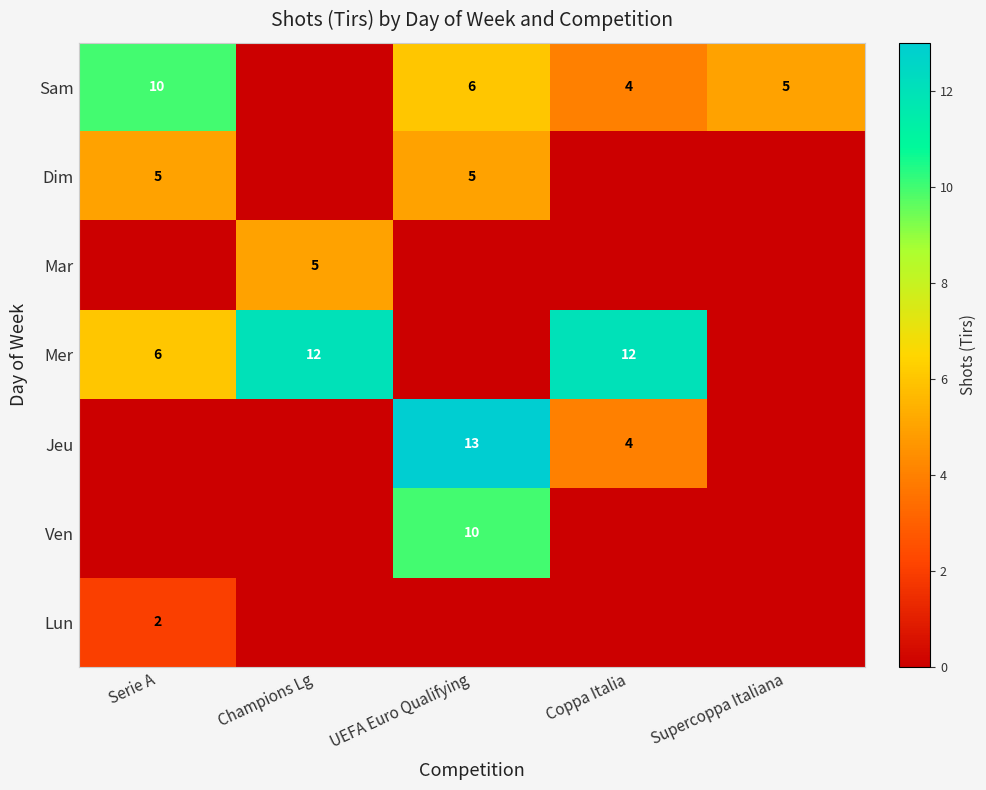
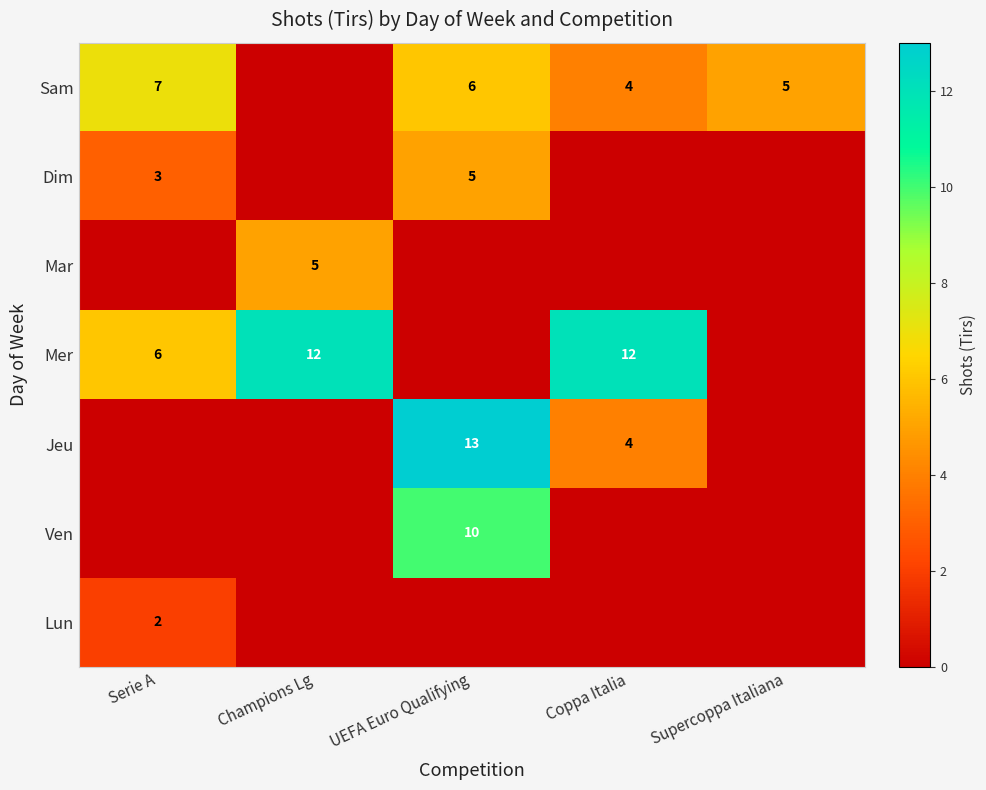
Sam, Serie A: 10 -> 7
Dim, Serie A: 5 -> 3
